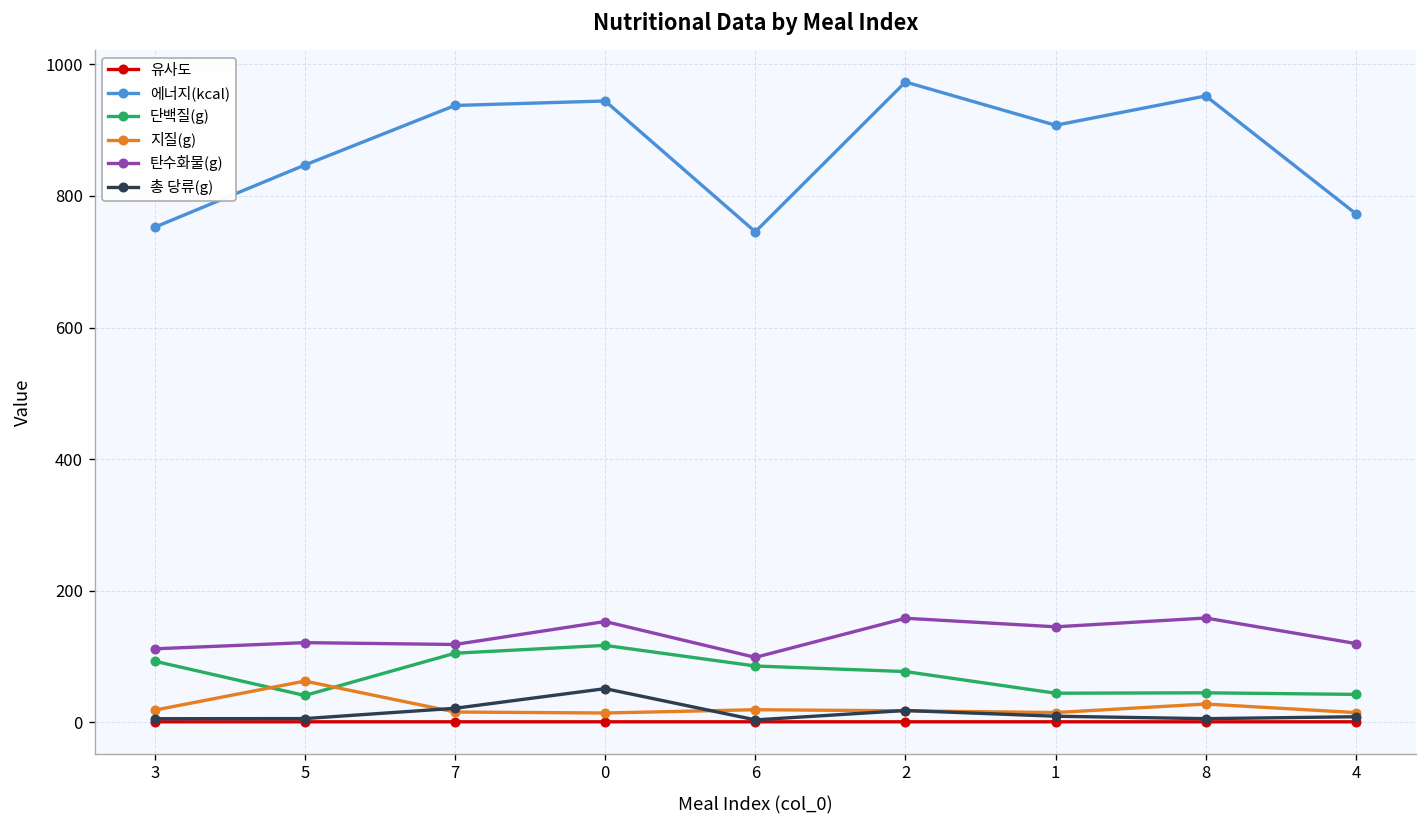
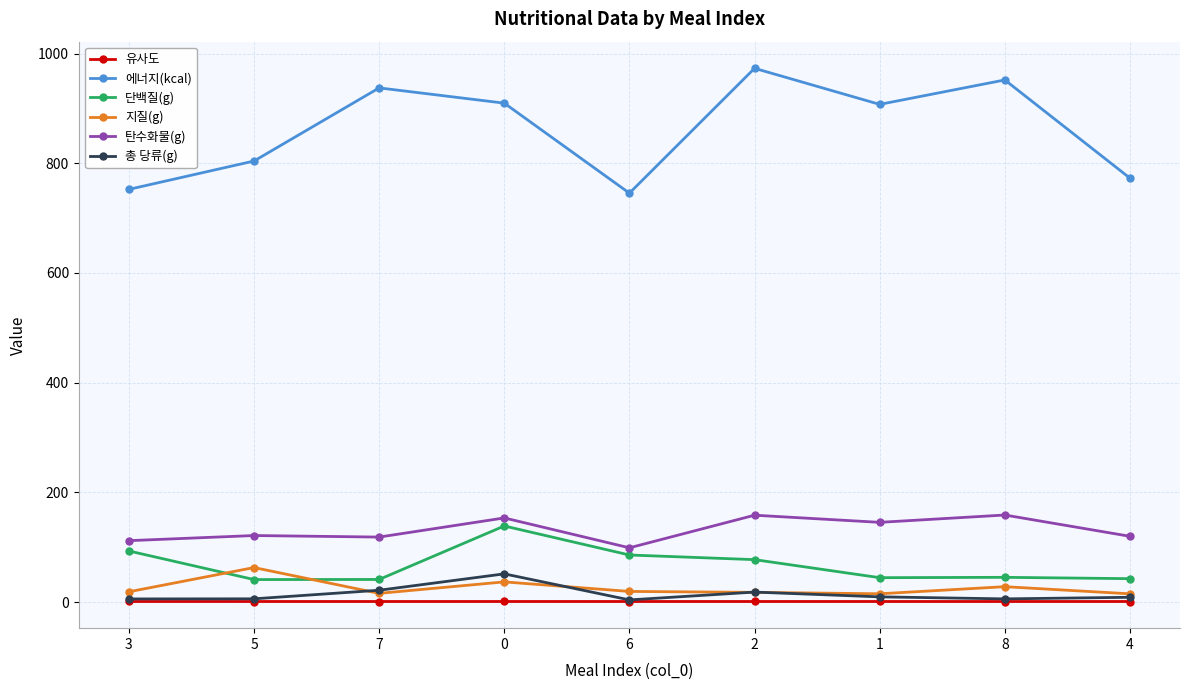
에너지(kcal), 5: 850 -> 800
단백질(g), 7: 110 -> 40
에너지(kcal), 0: 940 -> 910
단백질(g), 0: 120 -> 140
지질(g), 0: 10 -> 40
